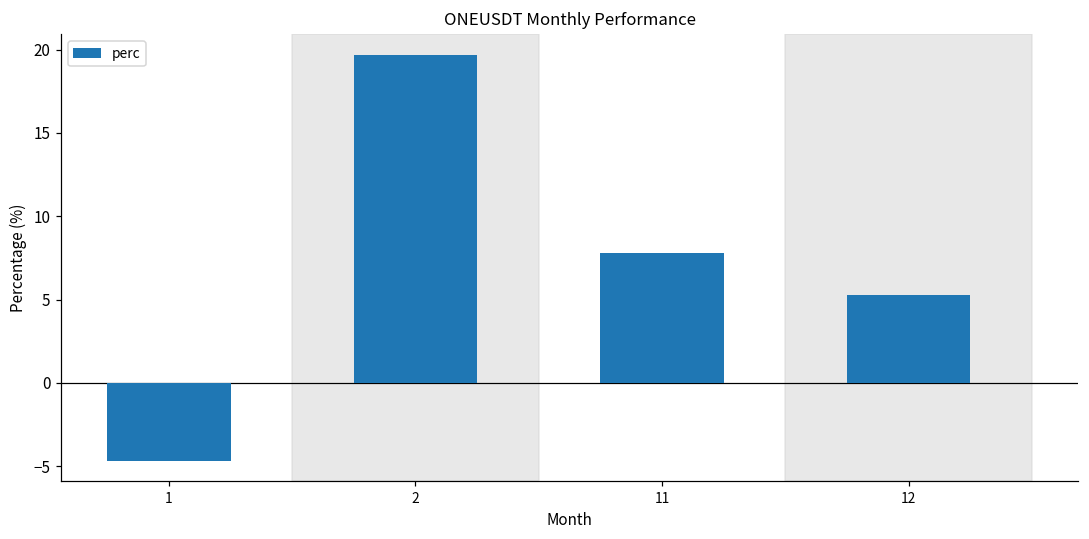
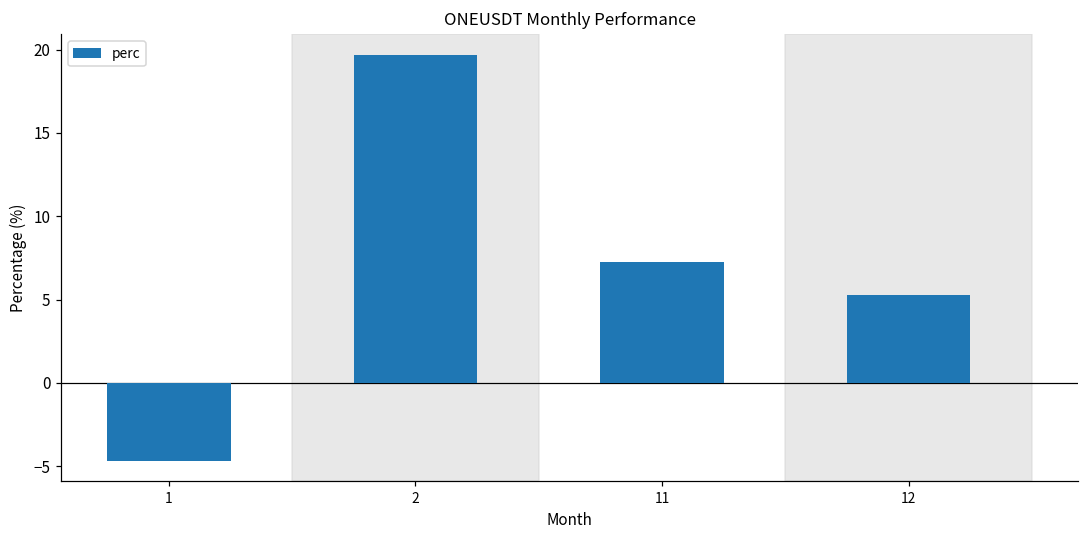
11: 7.8 -> 7.3
